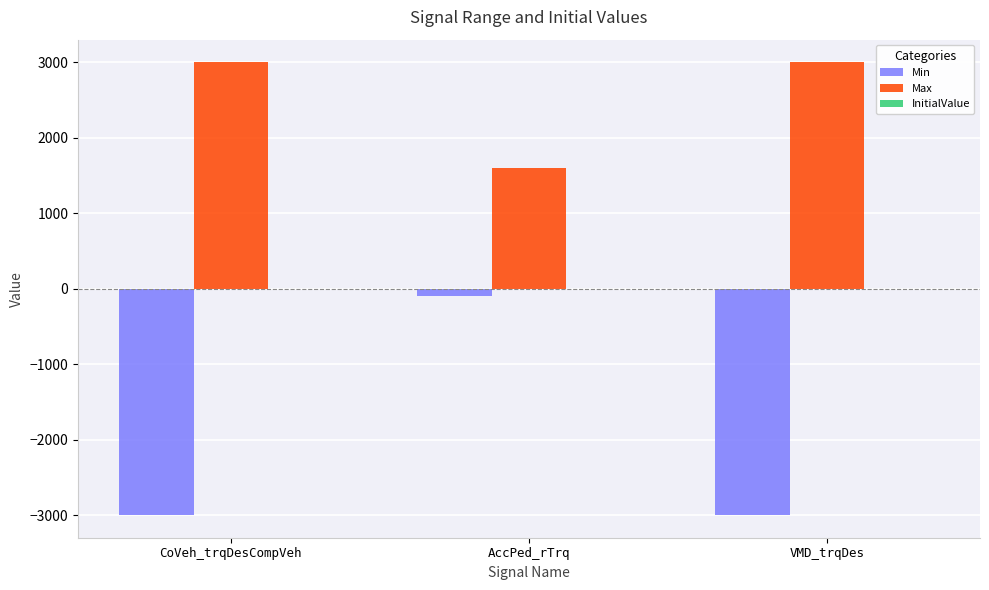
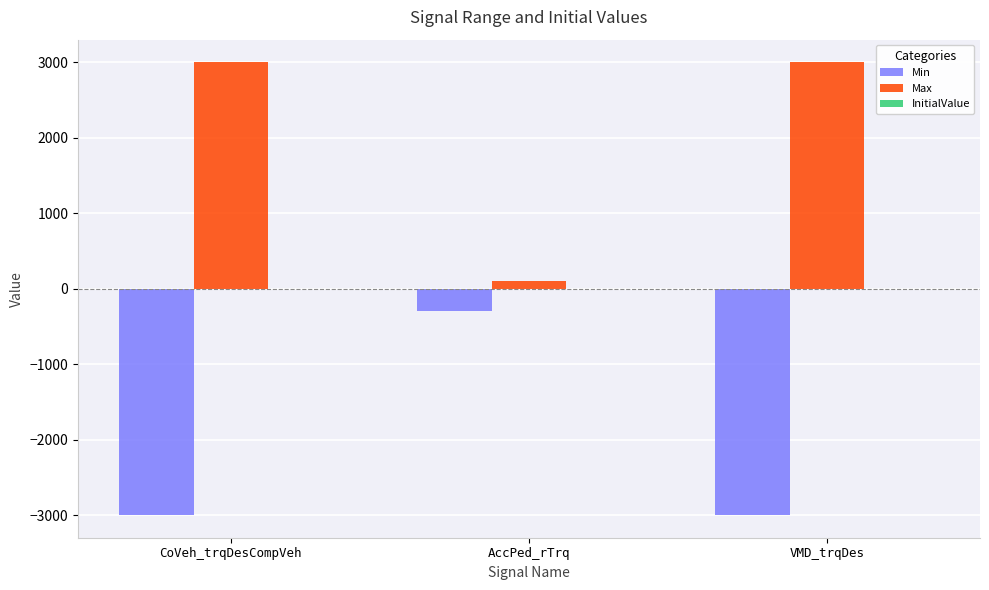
Min, AccPed_rTrq: -100 -> -300
Max, AccPed_rTrq: 1600 -> 100
